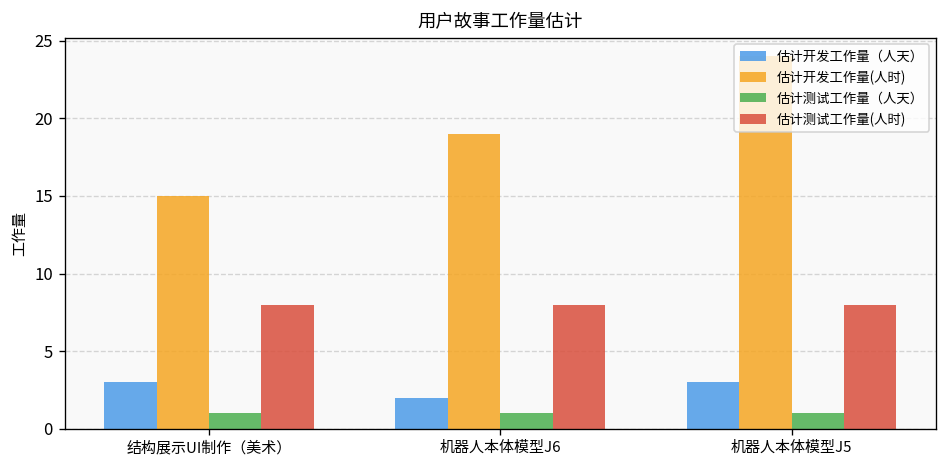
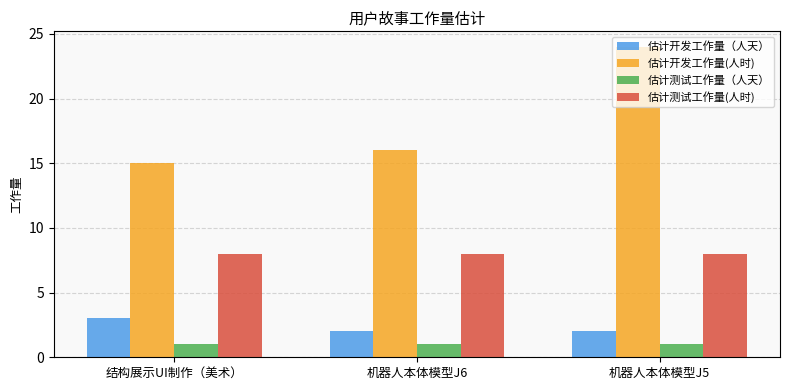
估计开发工作量(人时), 机器人本体模型J6: 19 -> 16
估计开发工作量（人天）, 机器人本体模型J5: 3 -> 2
